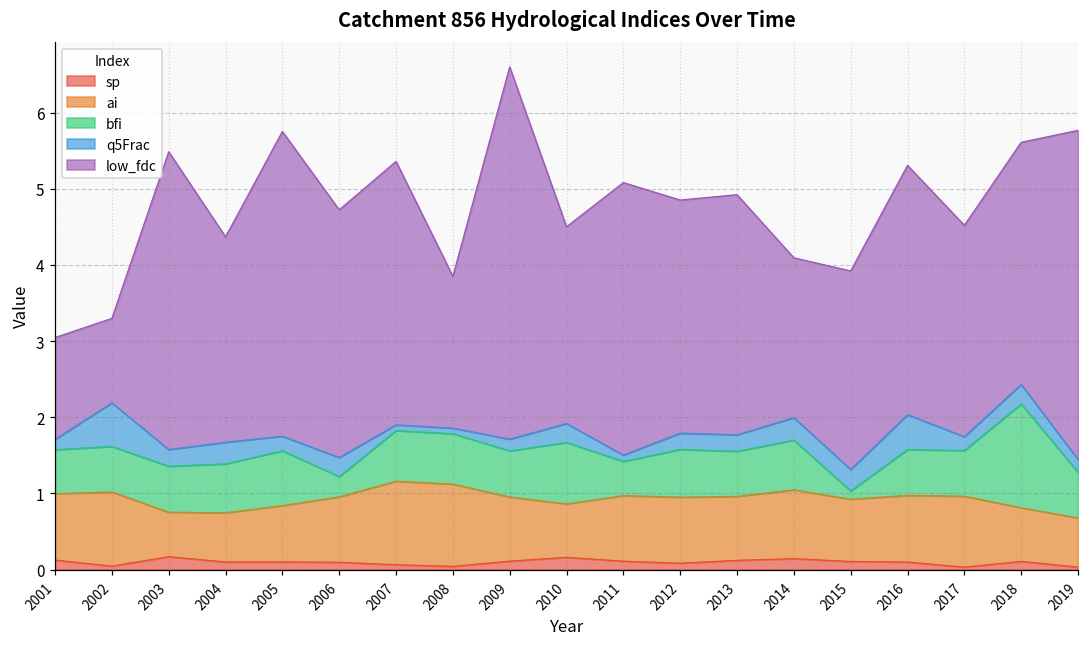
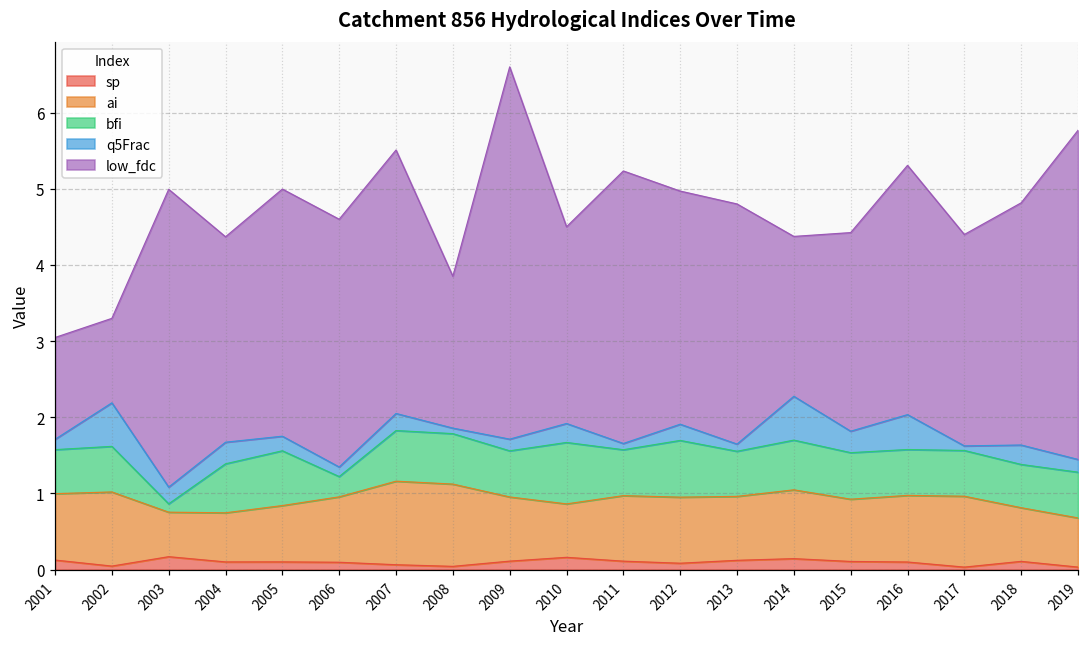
bfi, 2003: 0.6 -> 0.1
low_fdc, 2005: 4.0 -> 3.2
q5Frac, 2006: 0.2 -> 0.1
q5Frac, 2007: 0.1 -> 0.2
bfi, 2011: 0.5 -> 0.6
bfi, 2012: 0.6 -> 0.7
q5Frac, 2013: 0.2 -> 0.1
q5Frac, 2014: 0.3 -> 0.6
bfi, 2015: 0.1 -> 0.6
q5Frac, 2017: 0.2 -> 0.1
bfi, 2018: 1.4 -> 0.6
